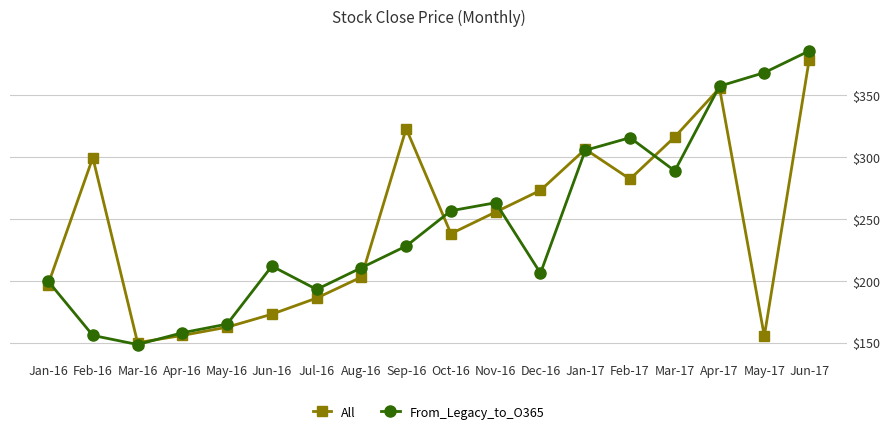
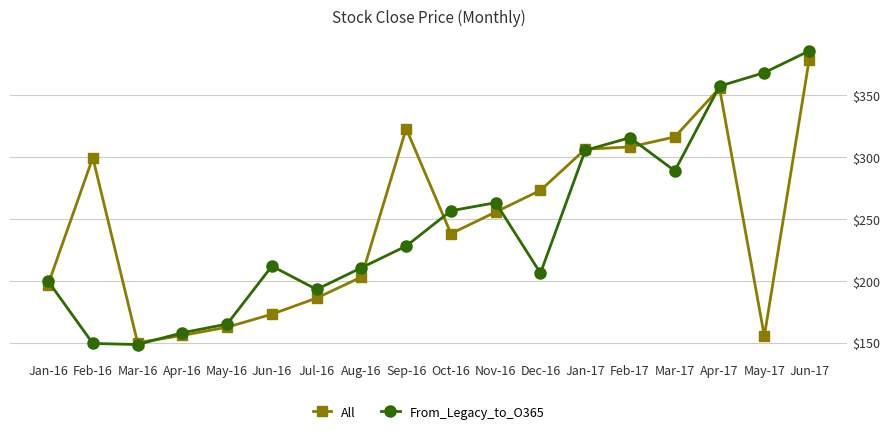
From_Legacy_to_O365, Feb-16: $156 -> $149
All, Feb-17: $282 -> $308
